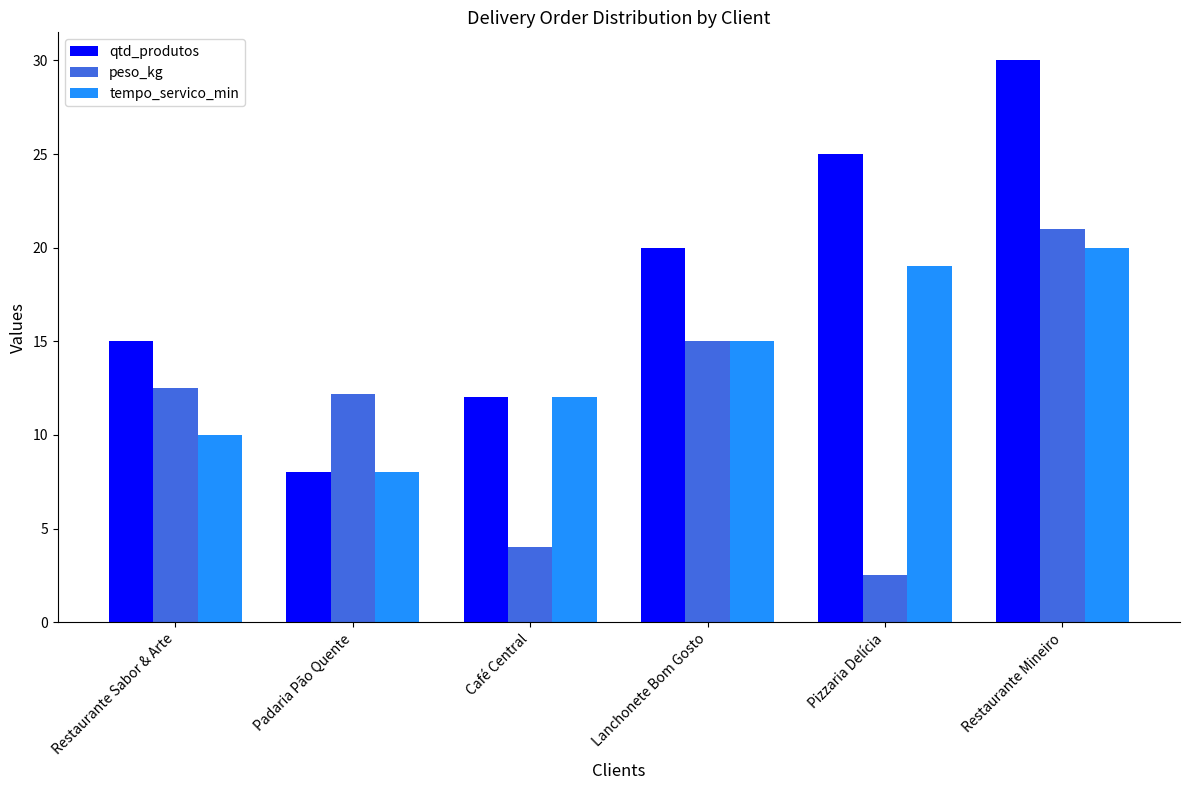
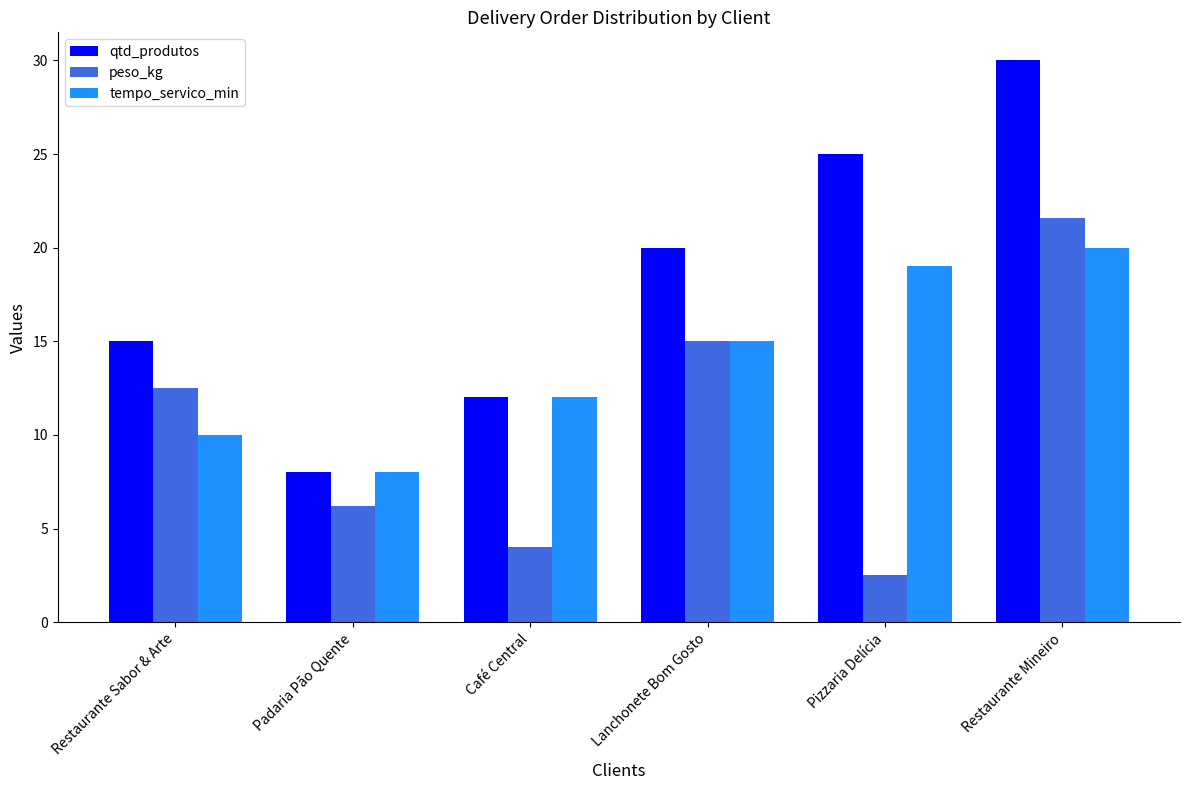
peso_kg, Padaria Pão Quente: 12.2 -> 6.2
peso_kg, Restaurante Mineiro: 21.0 -> 21.6
